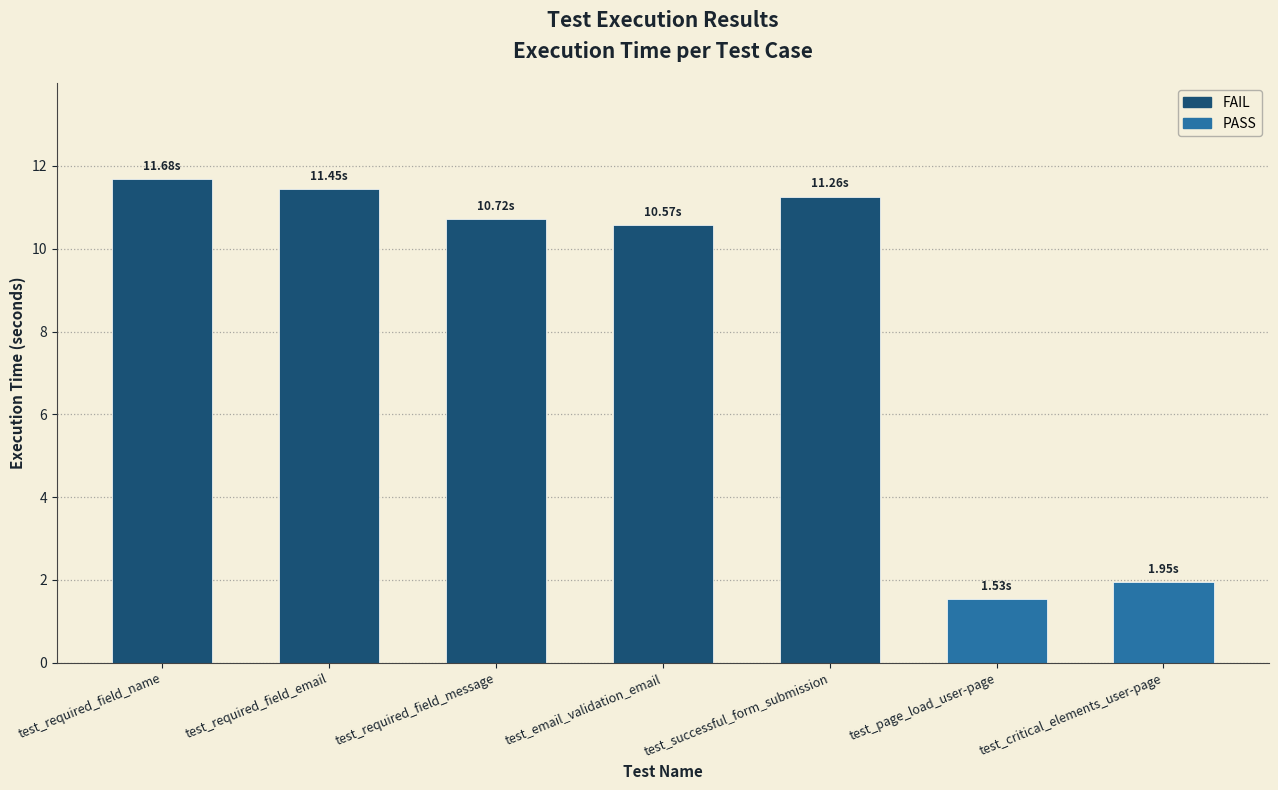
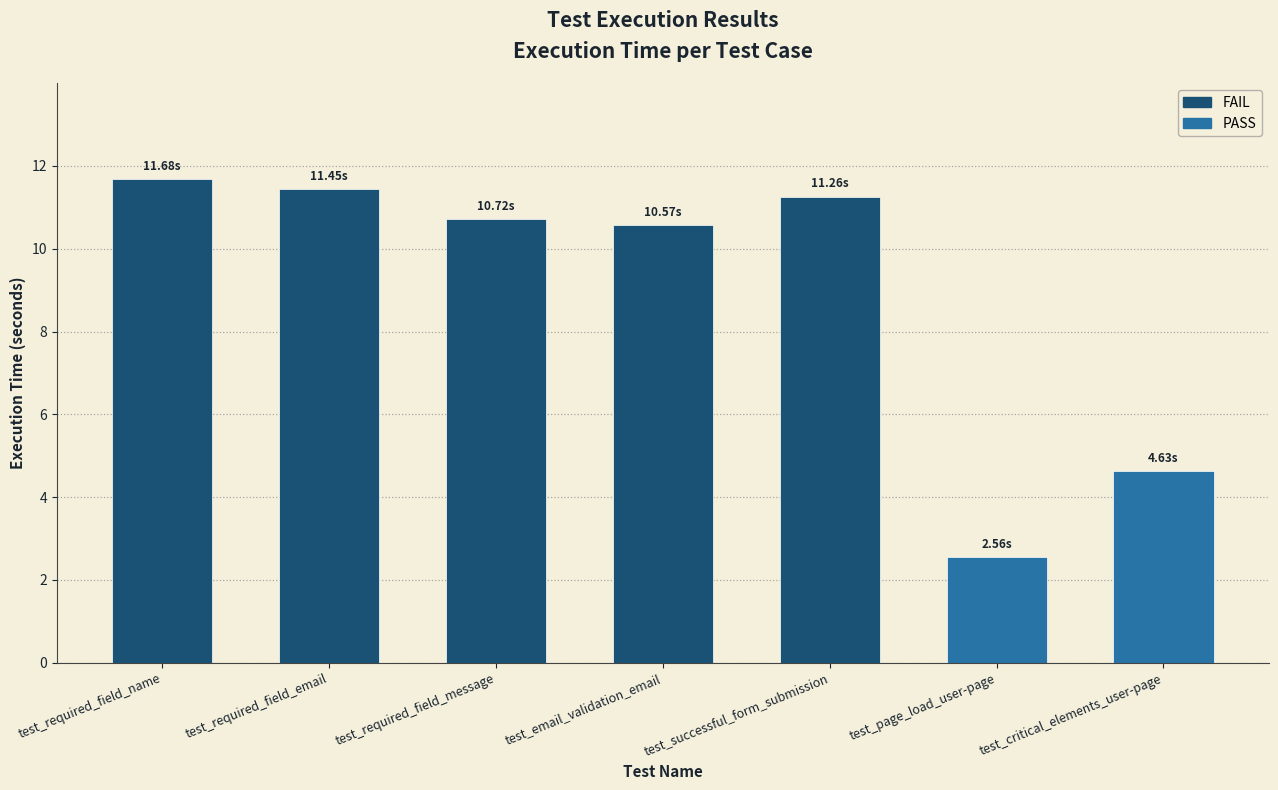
test_page_load_user-page: 1.53s -> 2.56s
test_critical_elements_user-page: 1.95s -> 4.63s
